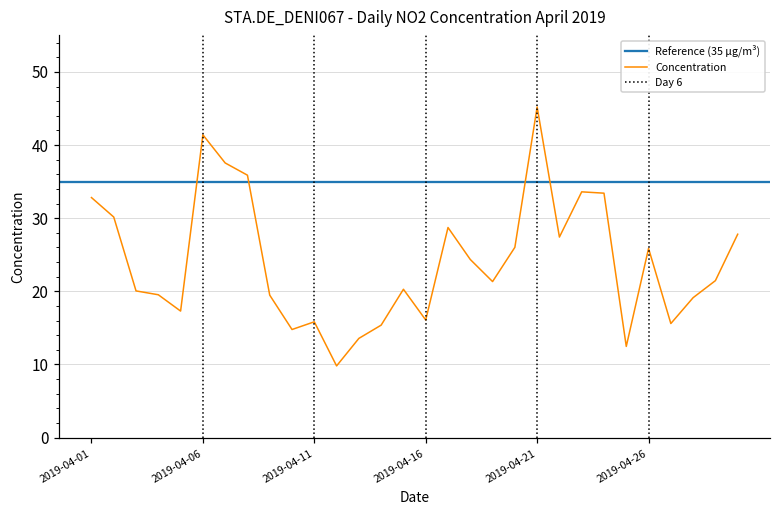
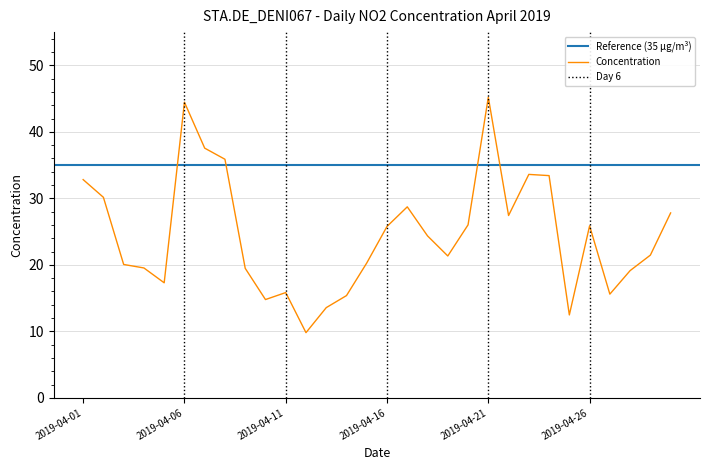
2019-04-06: 41 -> 44
2019-04-16: 16 -> 26
